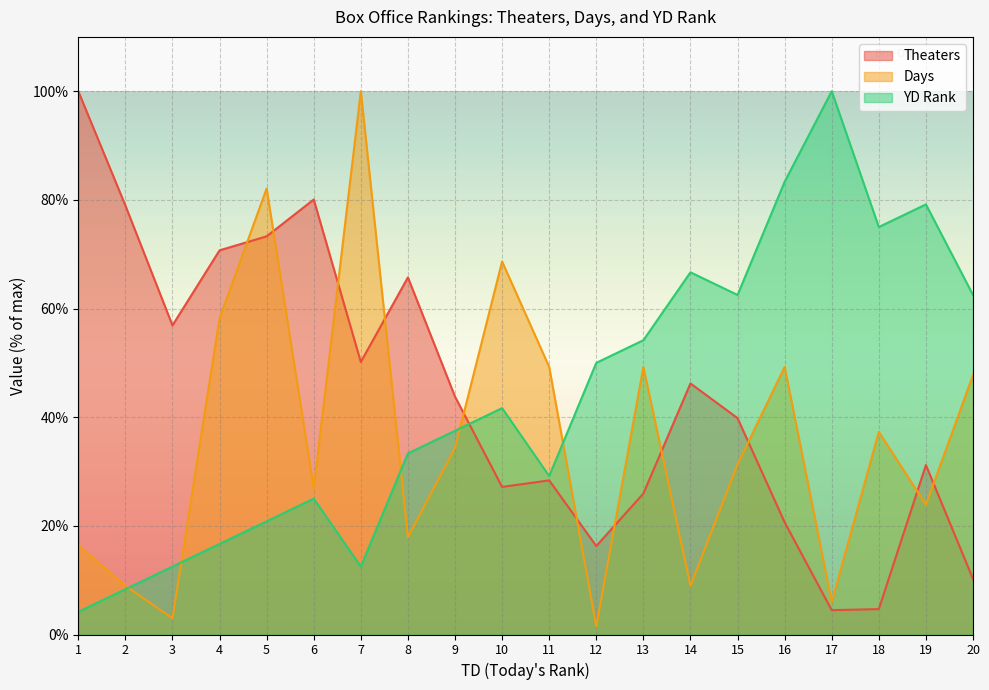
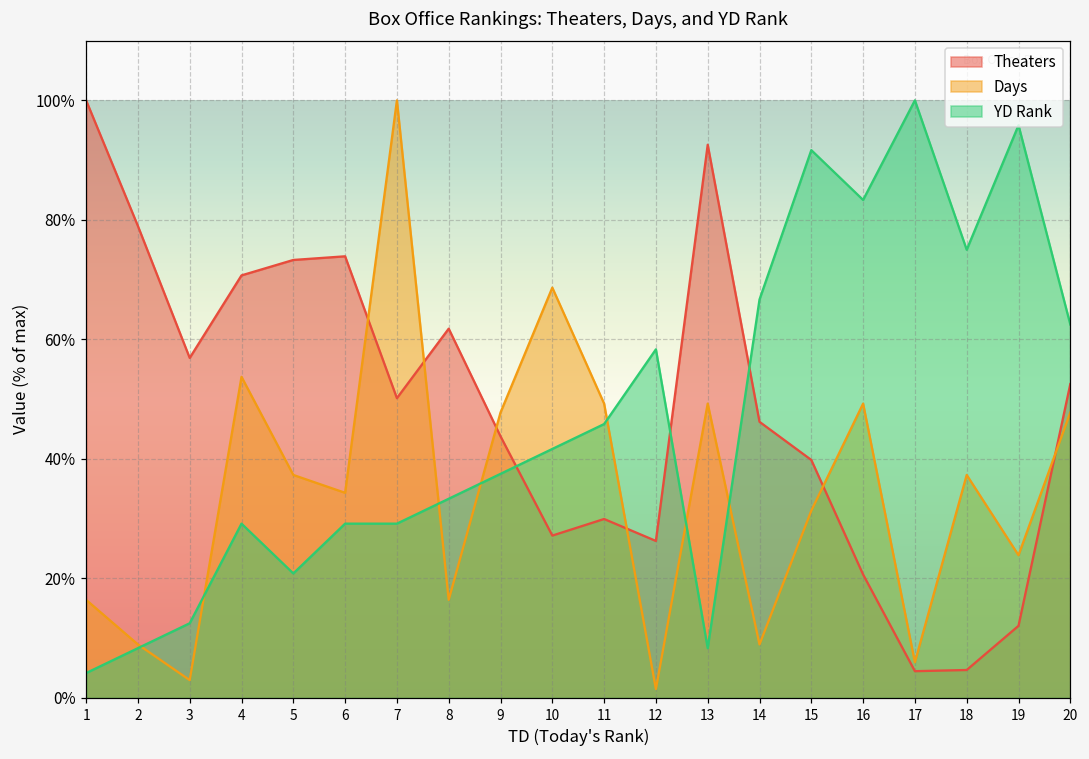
Days, 4: 58% -> 54%
YD Rank, 4: 17% -> 29%
Days, 5: 82% -> 37%
Theaters, 6: 80% -> 74%
Days, 6: 27% -> 34%
YD Rank, 6: 25% -> 29%
YD Rank, 7: 13% -> 29%
Theaters, 8: 66% -> 62%
Days, 8: 18% -> 16%
Days, 9: 34% -> 48%
Theaters, 11: 28% -> 30%
YD Rank, 11: 29% -> 46%
Theaters, 12: 16% -> 26%
YD Rank, 12: 50% -> 58%
Theaters, 13: 26% -> 93%
YD Rank, 13: 54% -> 8%
YD Rank, 15: 63% -> 92%
Theaters, 19: 31% -> 12%
YD Rank, 19: 79% -> 96%
Theaters, 20: 10% -> 53%
